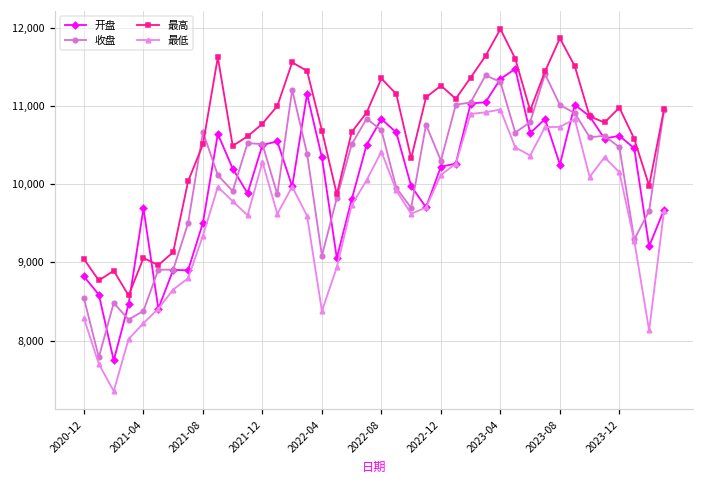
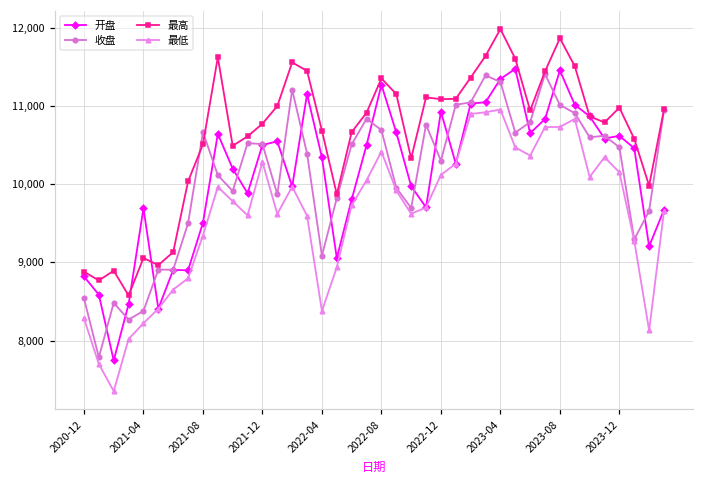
最高, 2020-12: 9,000 -> 8,900
开盘, 2022-08: 10,800 -> 11,300
开盘, 2022-12: 10,200 -> 10,900
最高, 2022-12: 11,300 -> 11,100
开盘, 2023-08: 10,200 -> 11,500
